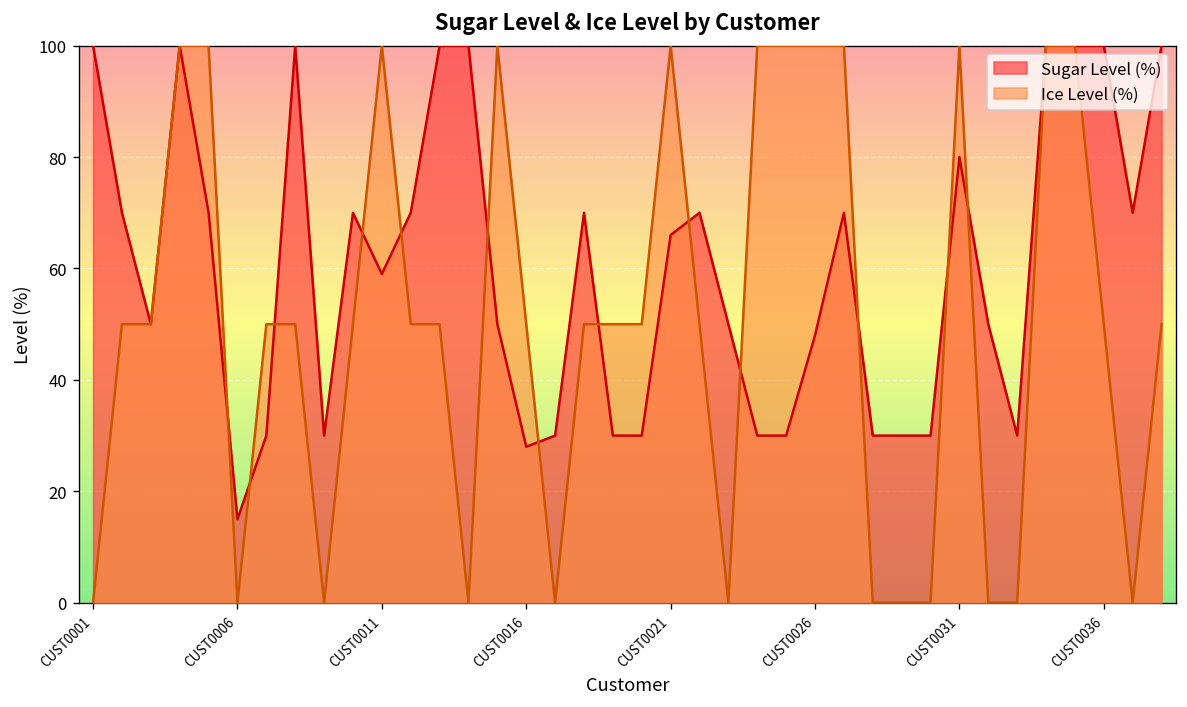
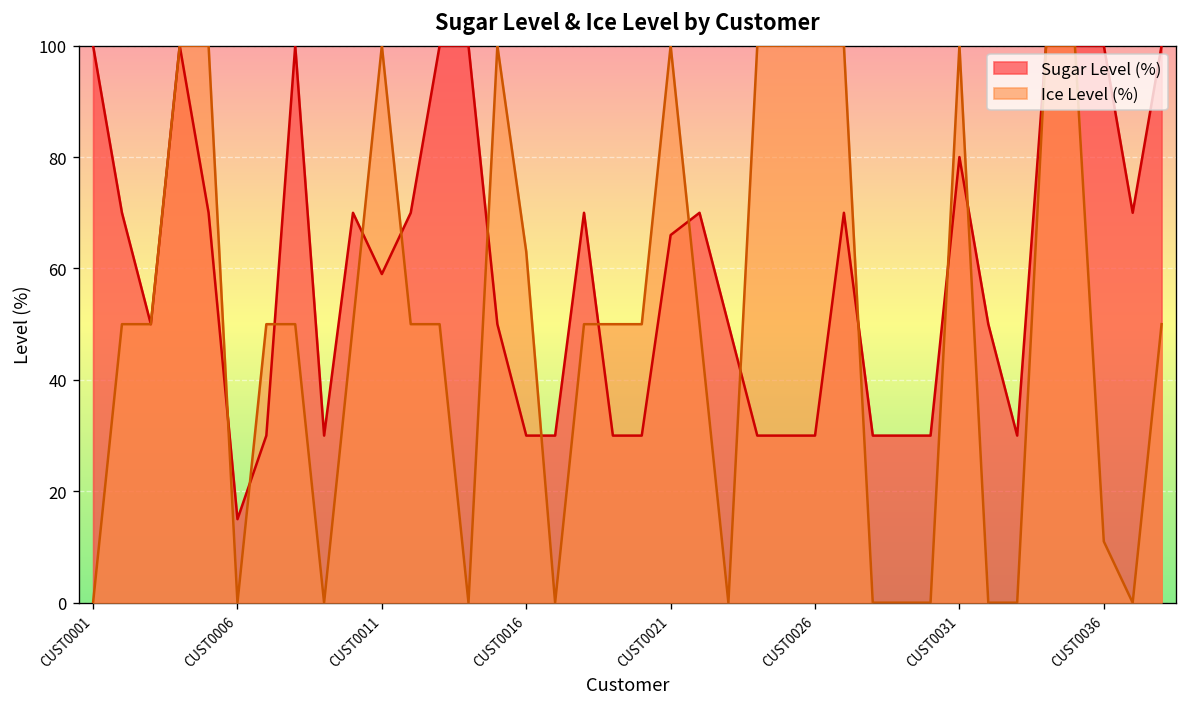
Sugar Level (%), CUST0016: 28 -> 30
Ice Level (%), CUST0016: 50 -> 63
Sugar Level (%), CUST0026: 48 -> 30
Ice Level (%), CUST0036: 50 -> 11
